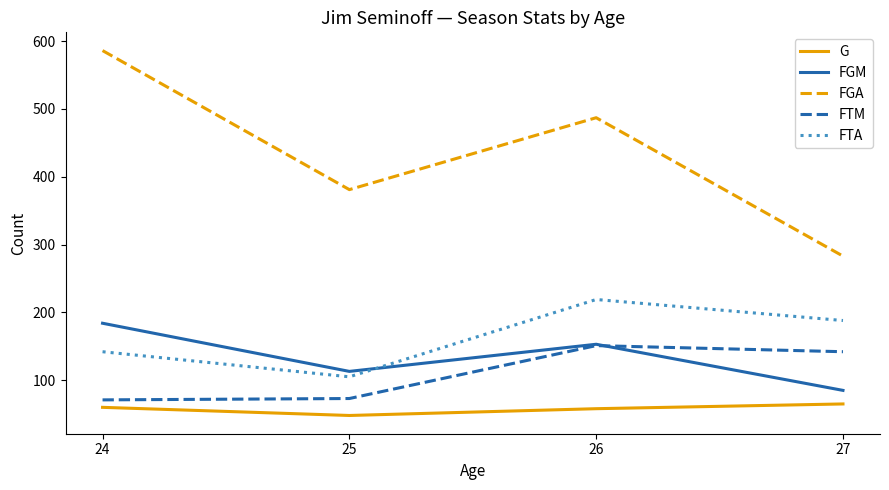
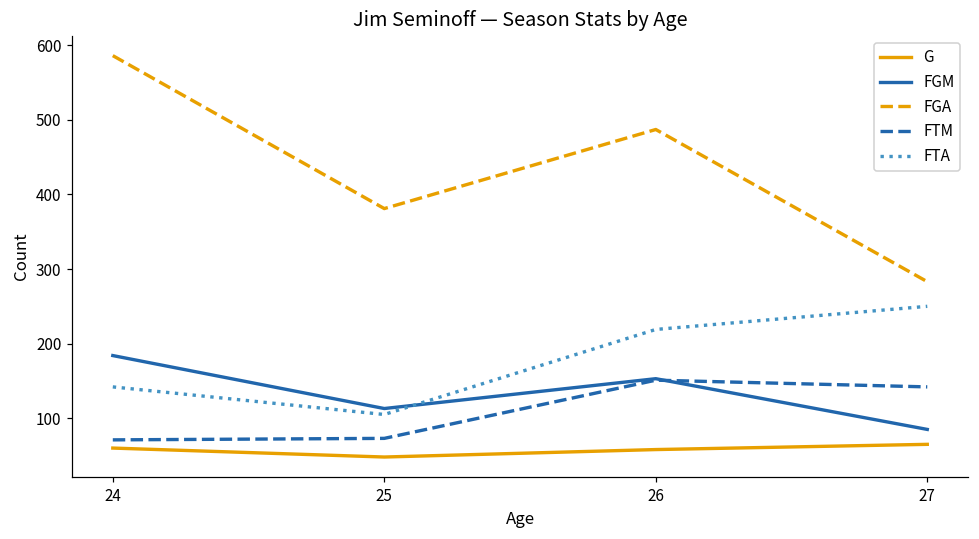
FTA, 27: 190 -> 250
